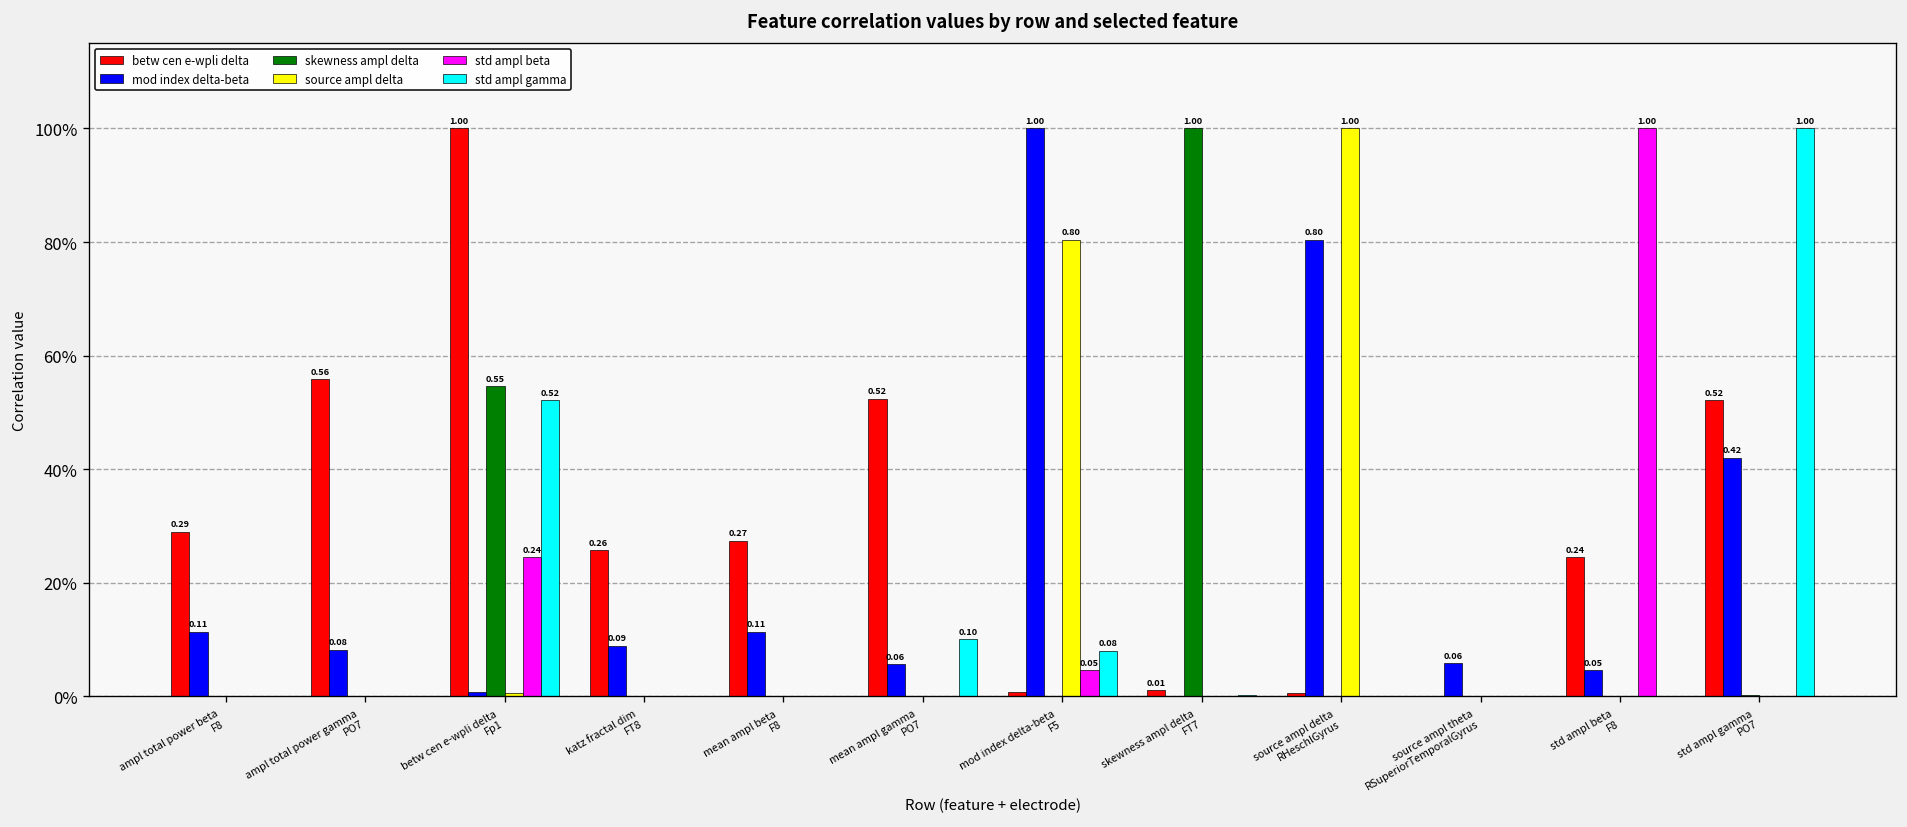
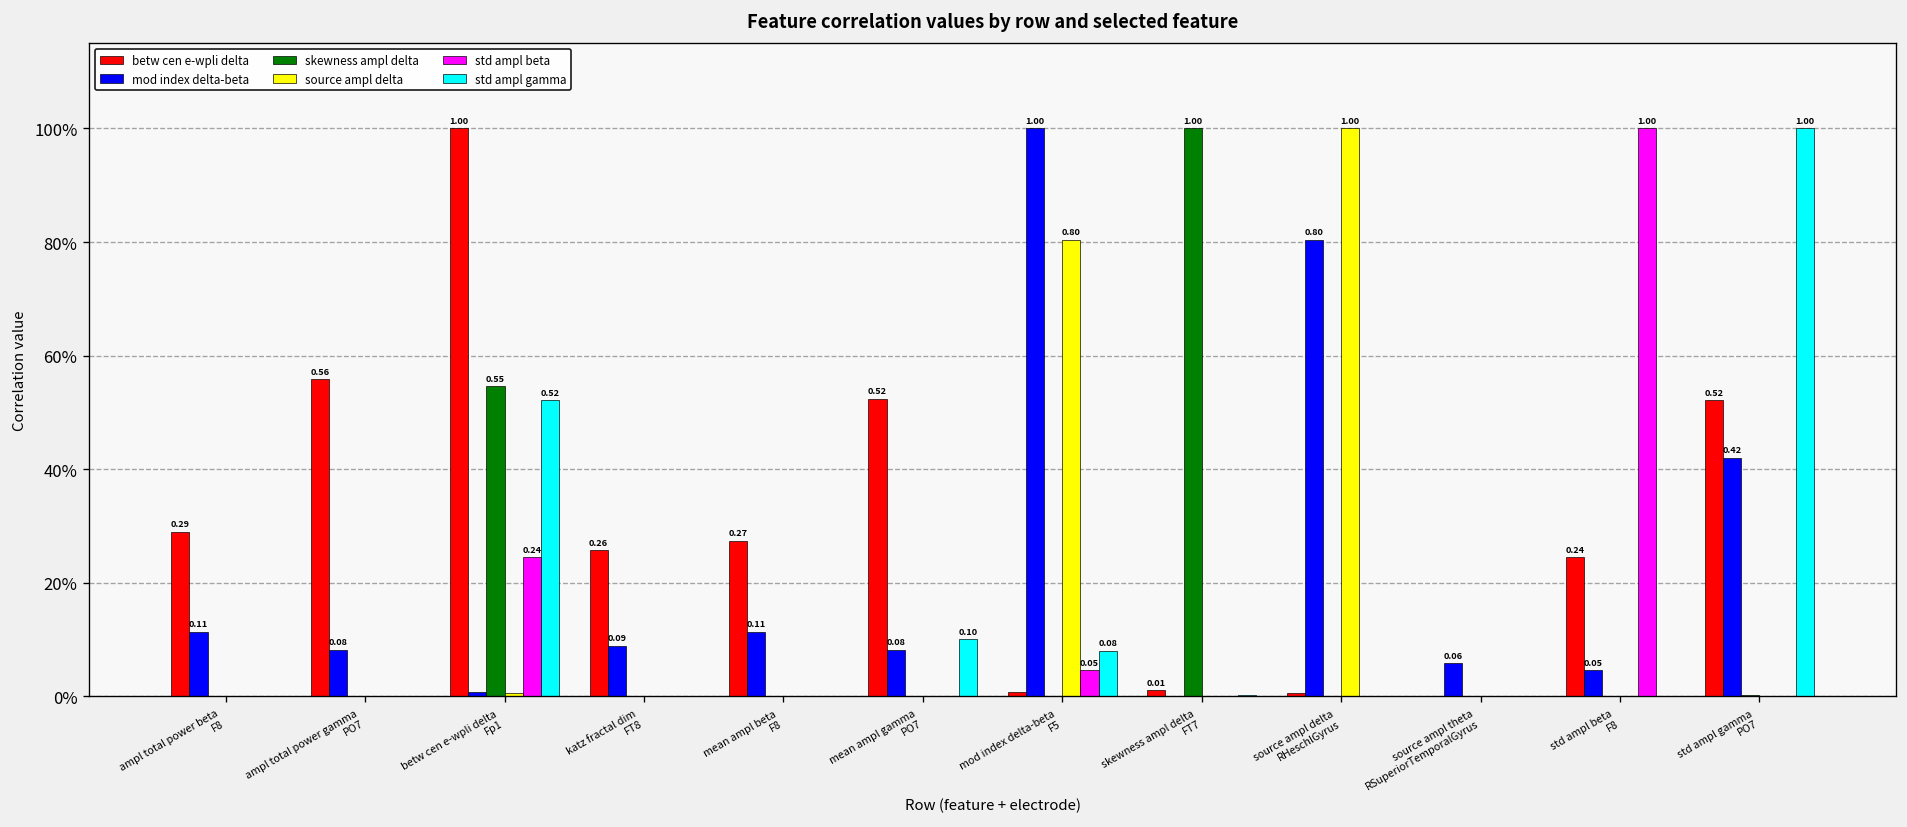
mod index delta-beta, mean ampl gamma PO7: 0.06 -> 0.08
